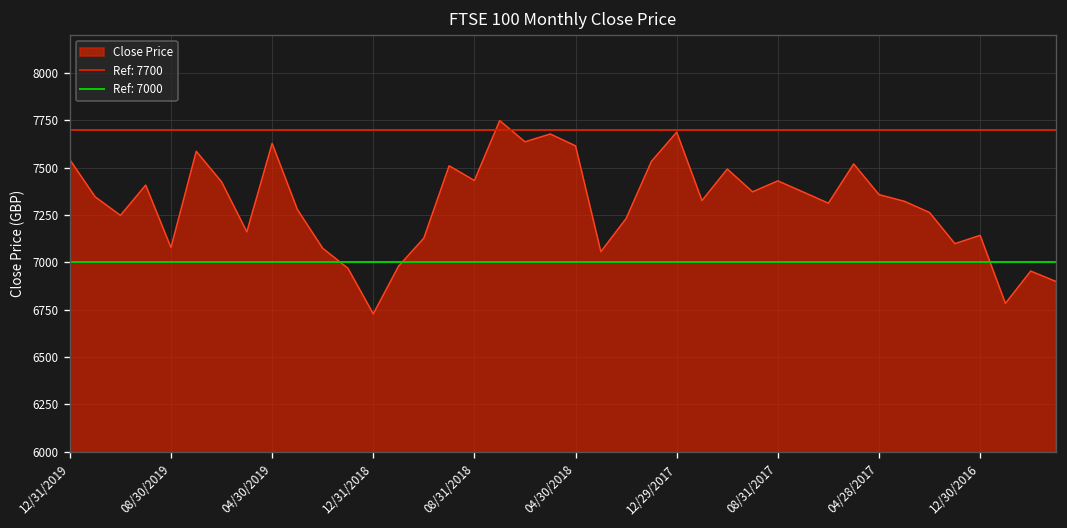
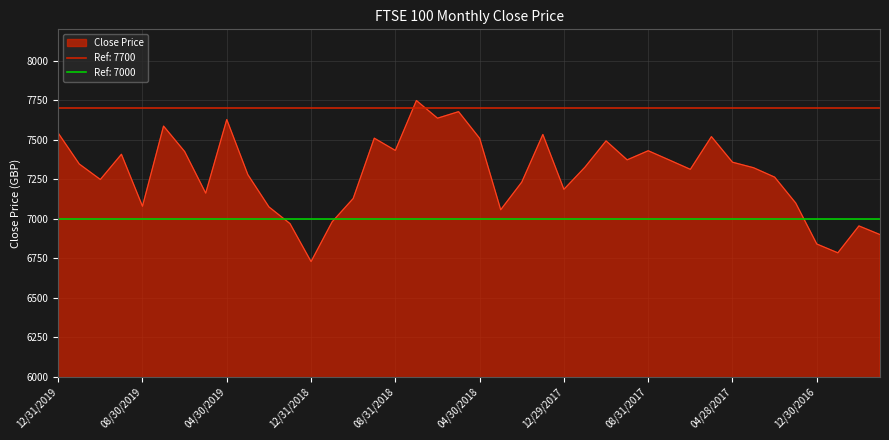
04/30/2018: 7620 -> 7510
12/29/2017: 7690 -> 7190
12/30/2016: 7140 -> 6840
